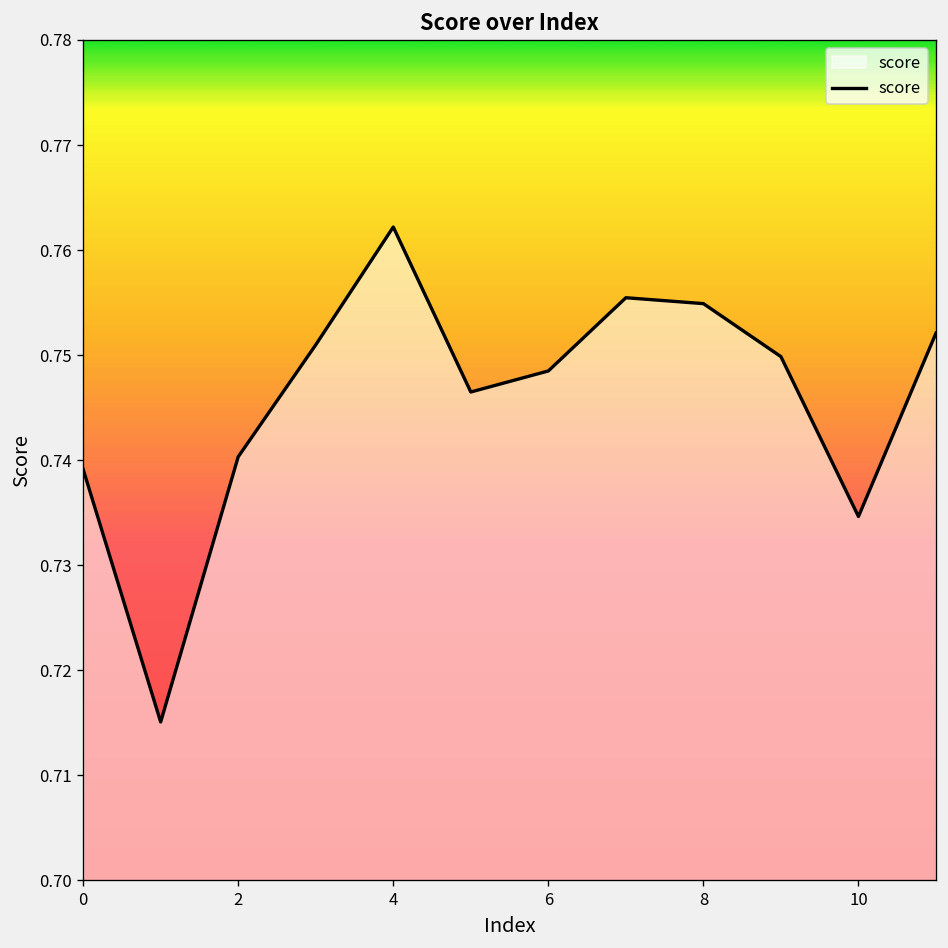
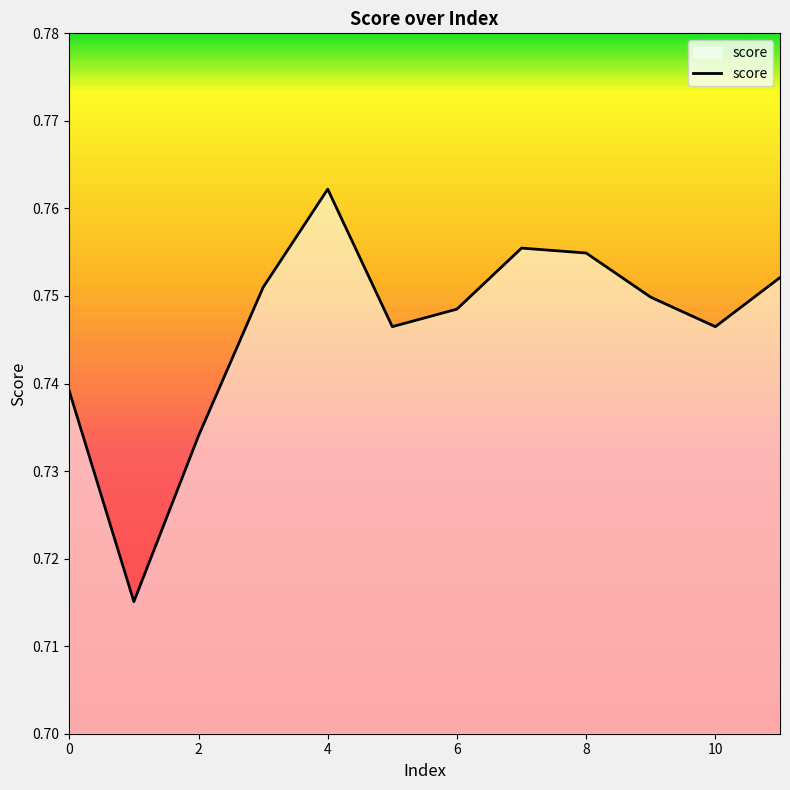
2: 0.740 -> 0.734
10: 0.735 -> 0.746
